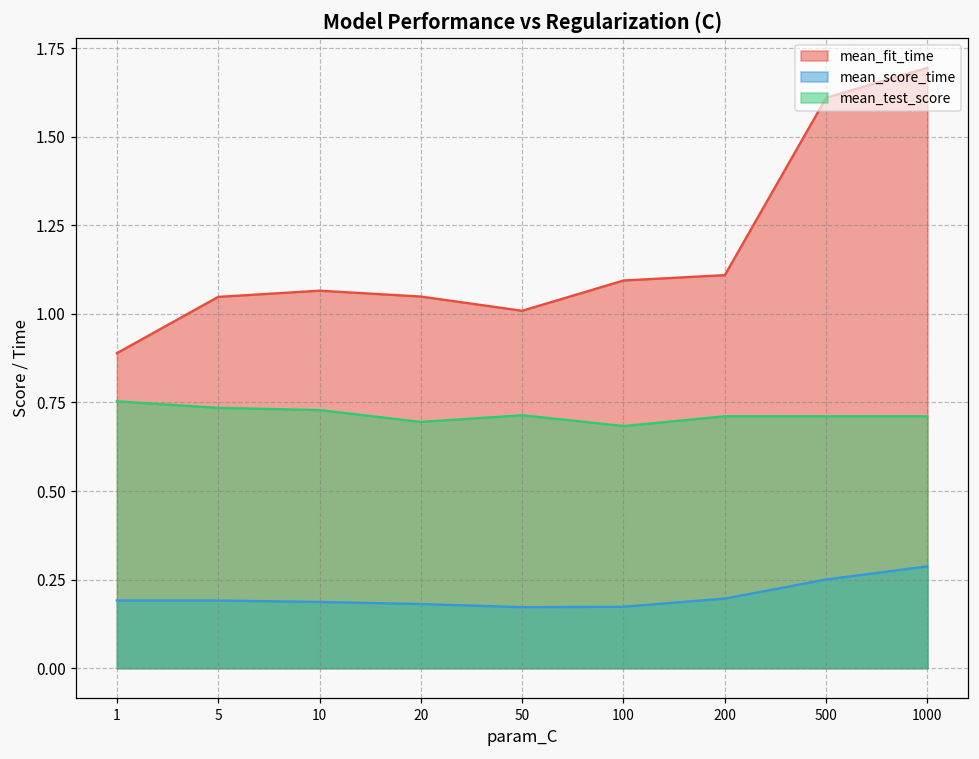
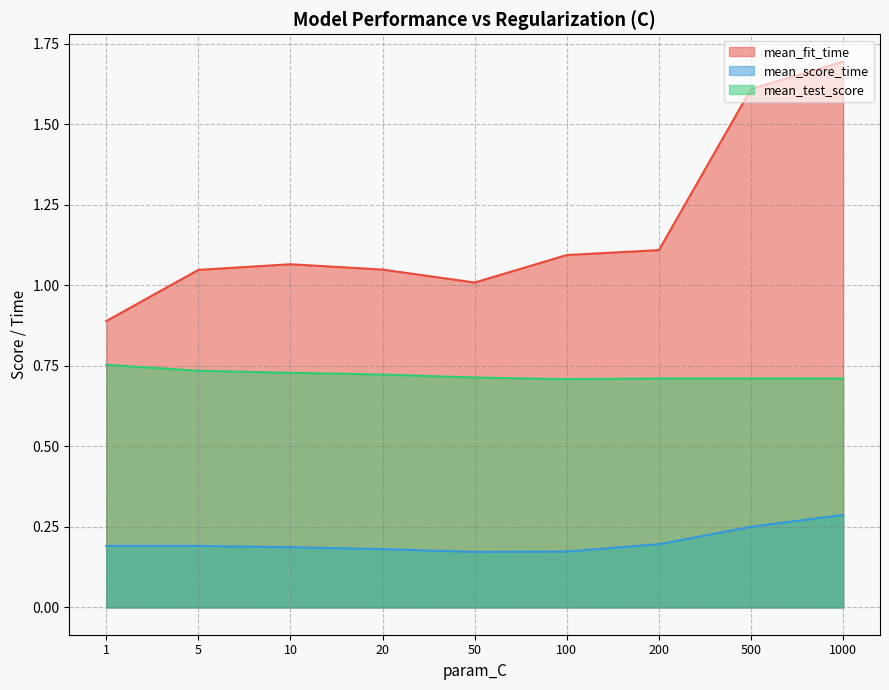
mean_test_score, 20: 0.70 -> 0.72
mean_test_score, 100: 0.68 -> 0.71
